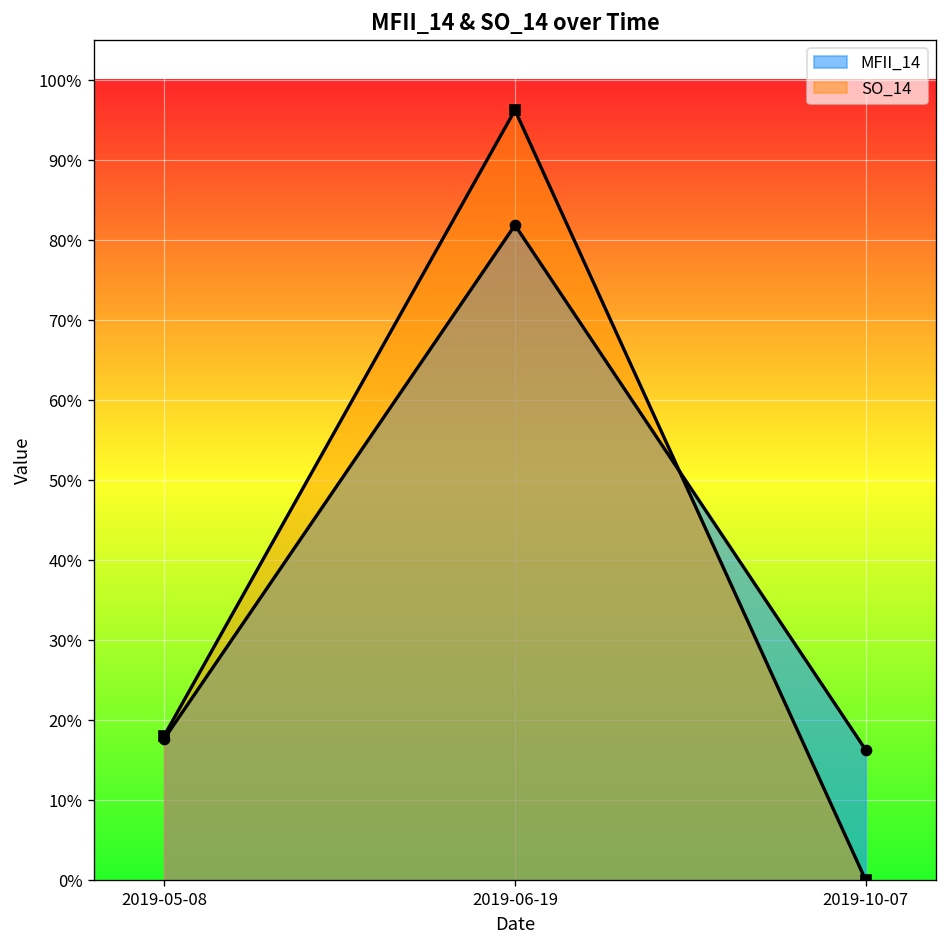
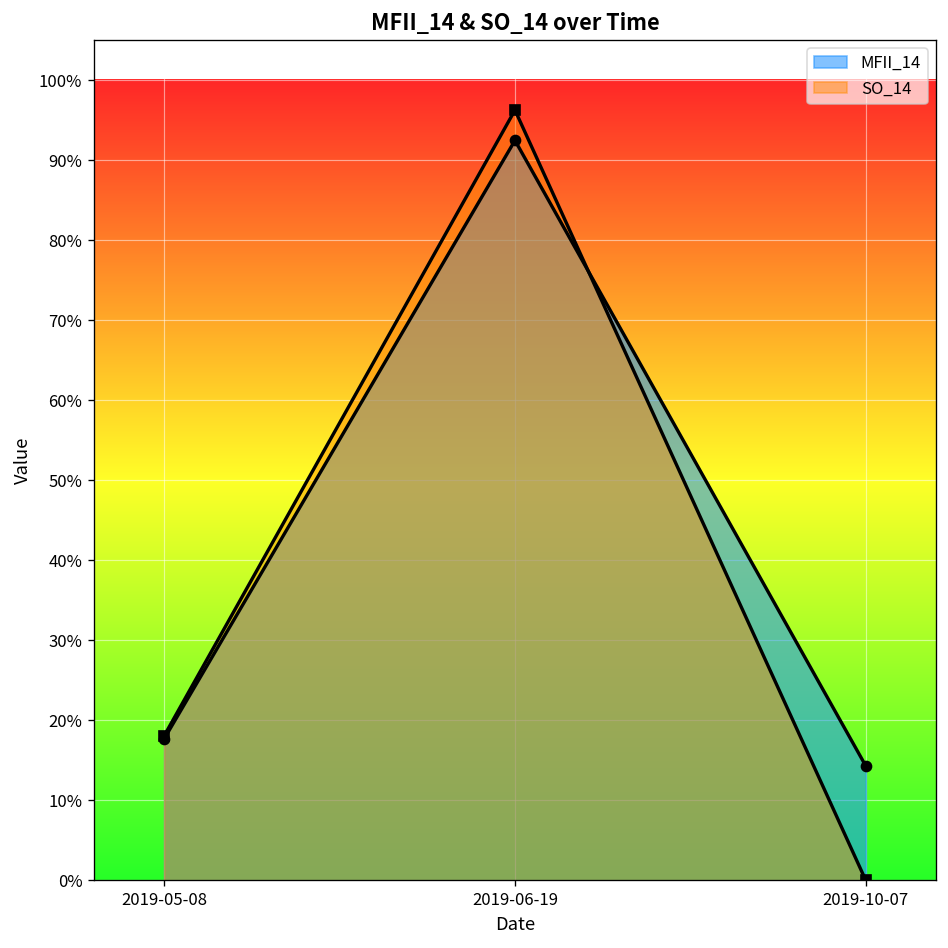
MFII_14, 2019-06-19: 82% -> 92%
MFII_14, 2019-10-07: 16% -> 14%
